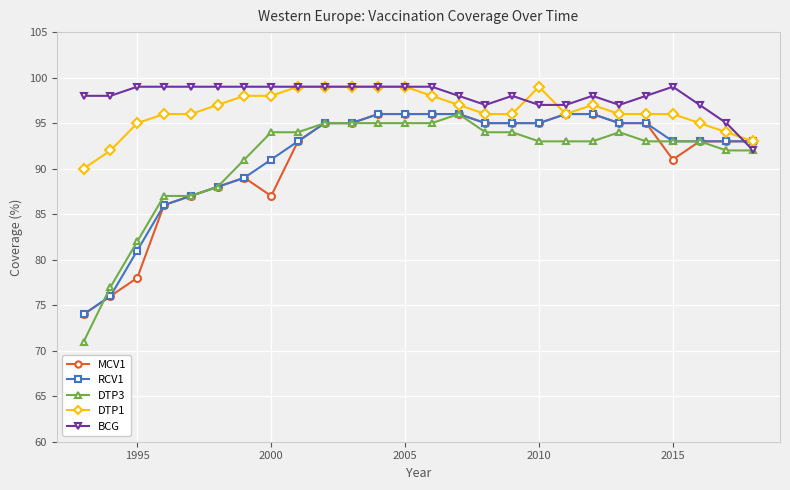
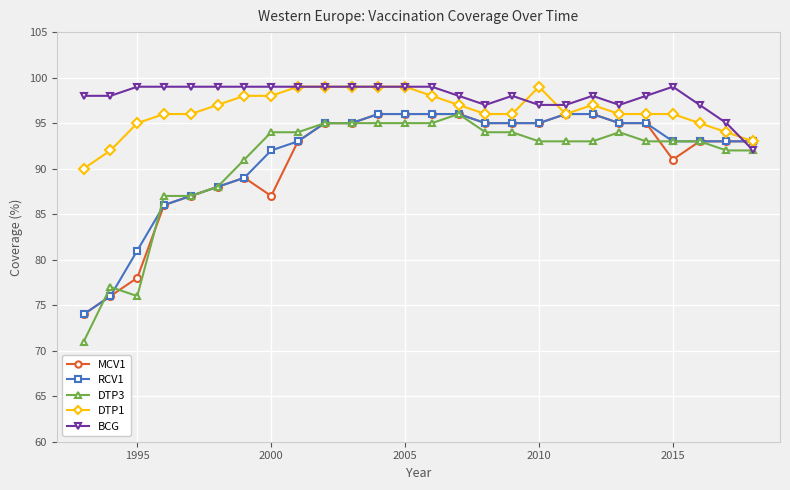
DTP3, 1995: 82 -> 76
RCV1, 2000: 91 -> 92
